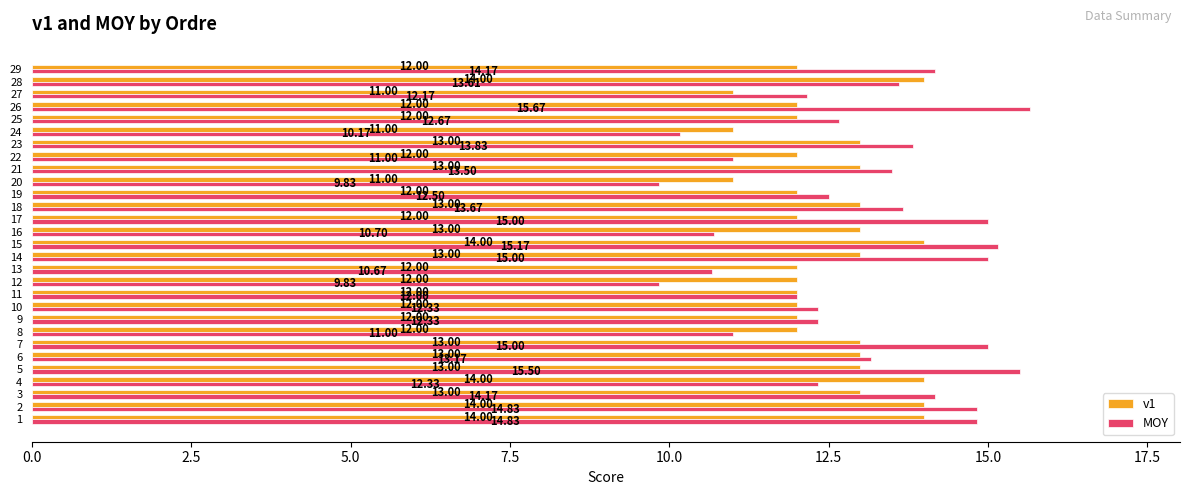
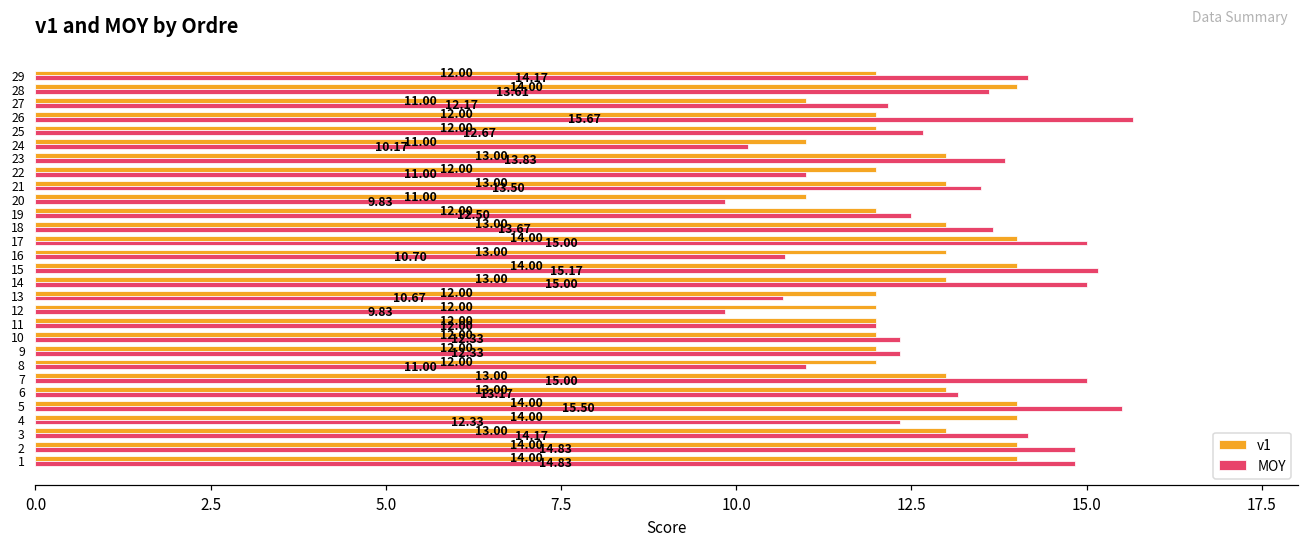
v1, 17: 12.00 -> 14.00
v1, 5: 13.00 -> 14.00
